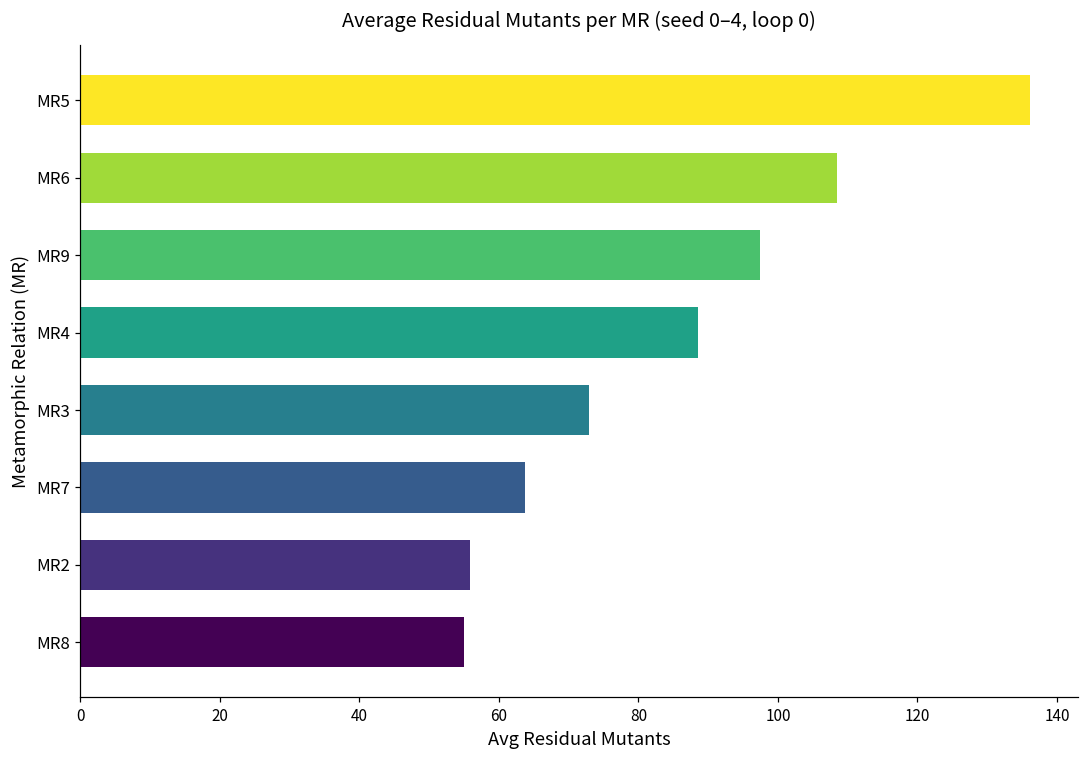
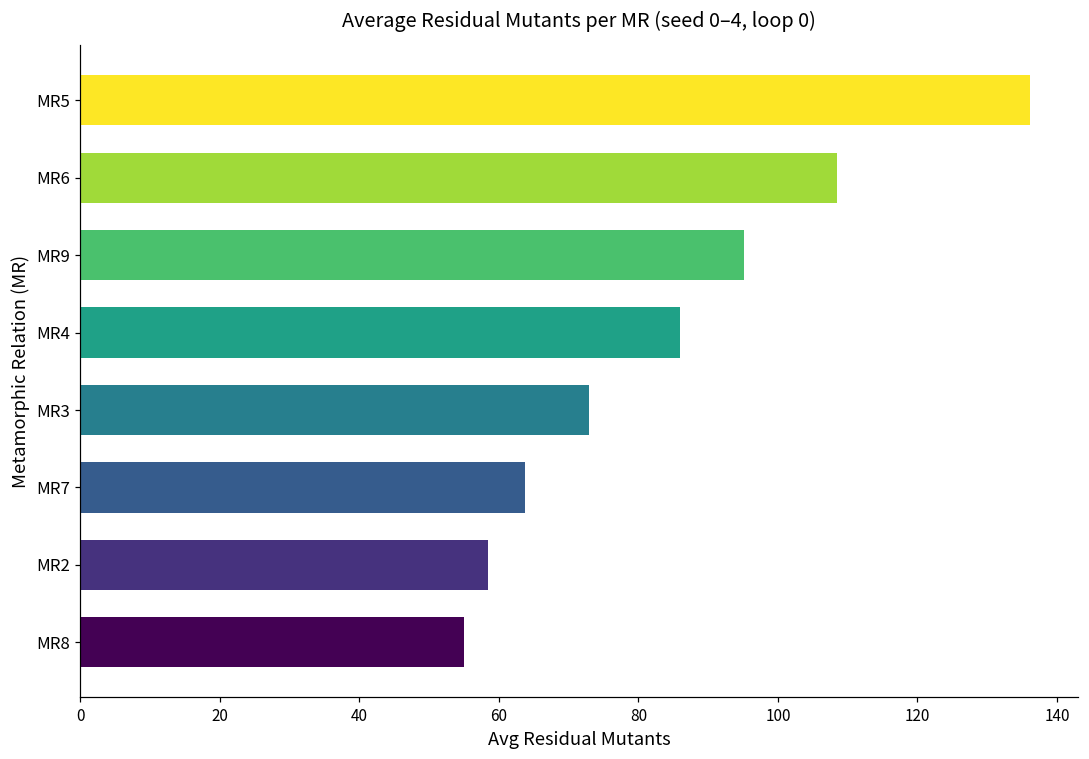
MR9: 97 -> 95
MR4: 89 -> 86
MR2: 56 -> 58
